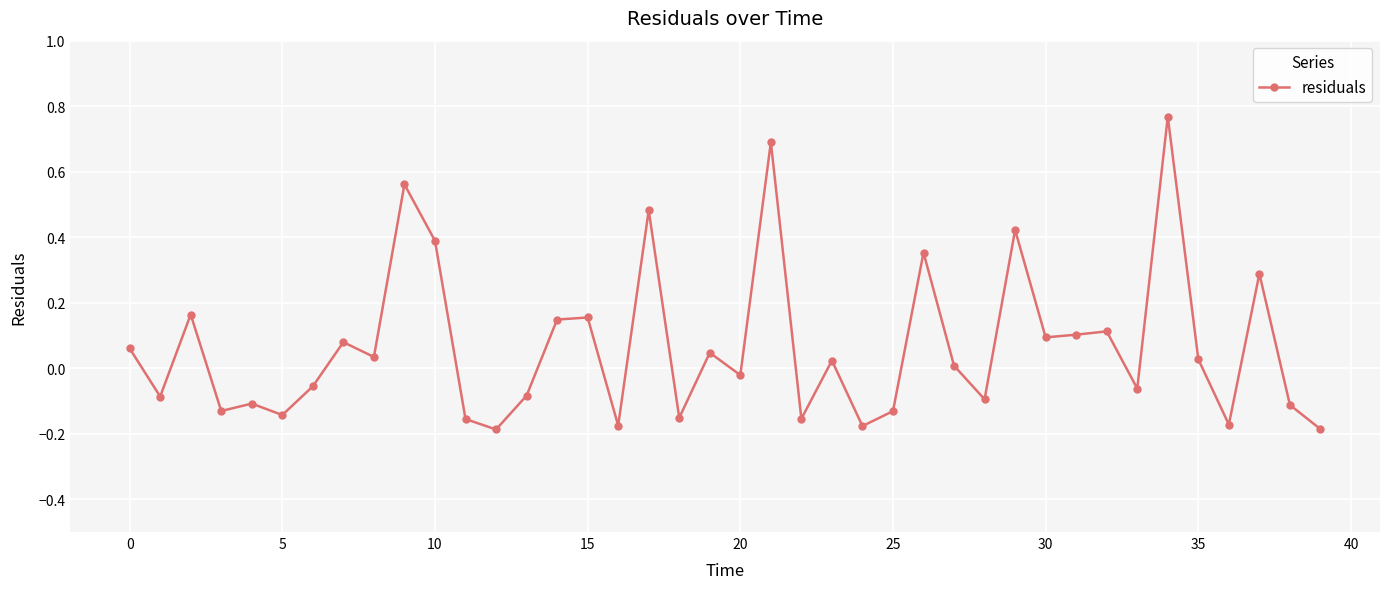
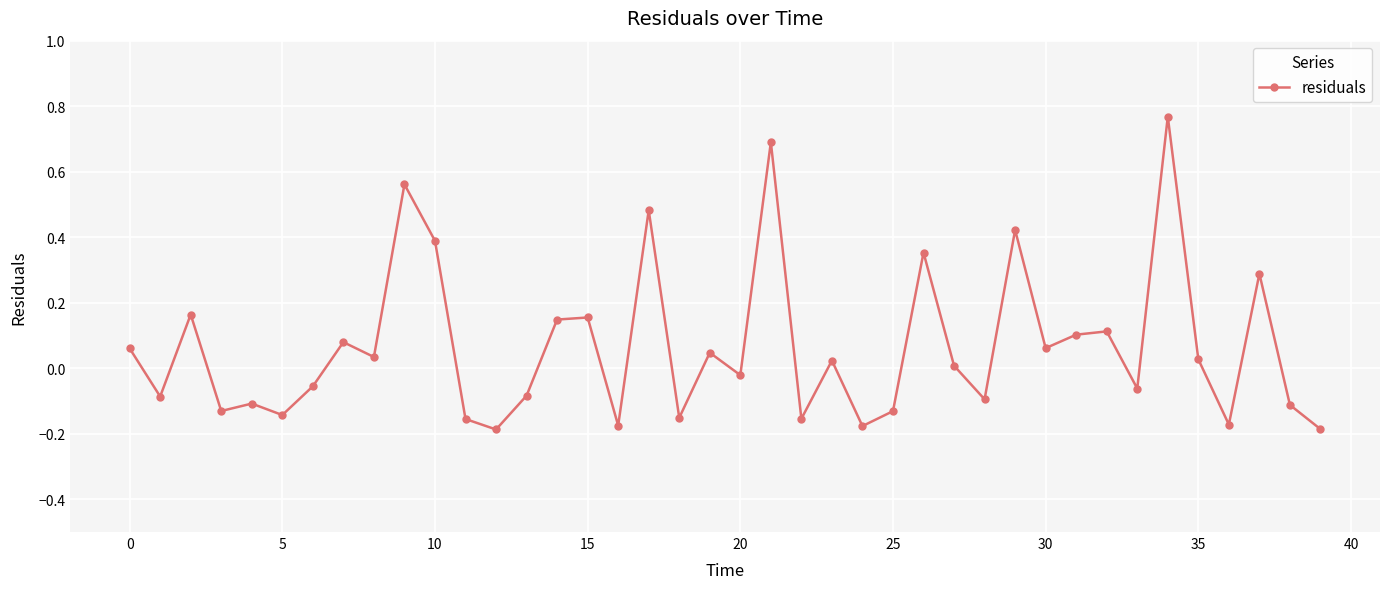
30: 0.09 -> 0.06
